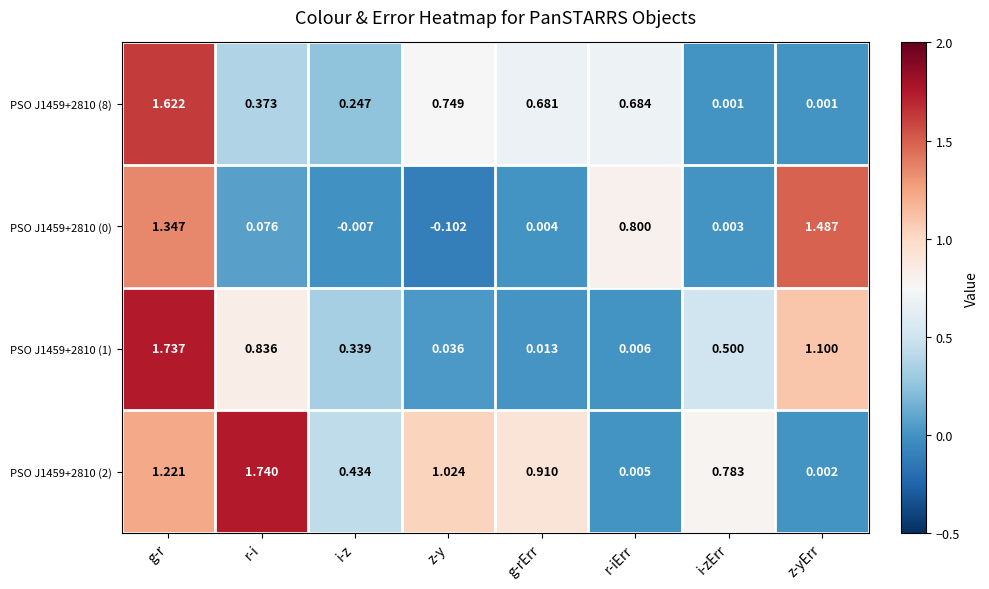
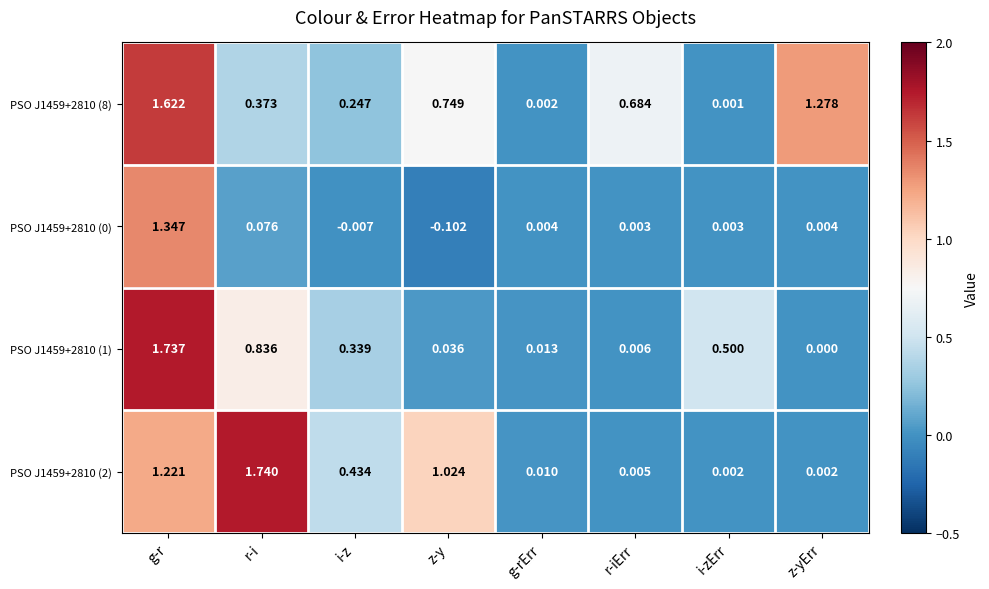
PSO J1459+2810 (8), g-rErr: 0.681 -> 0.002
PSO J1459+2810 (8), z-yErr: 0.001 -> 1.278
PSO J1459+2810 (0), r-iErr: 0.800 -> 0.003
PSO J1459+2810 (0), z-yErr: 1.487 -> 0.004
PSO J1459+2810 (1), z-yErr: 1.100 -> 0.000
PSO J1459+2810 (2), g-rErr: 0.910 -> 0.010
PSO J1459+2810 (2), i-zErr: 0.783 -> 0.002
